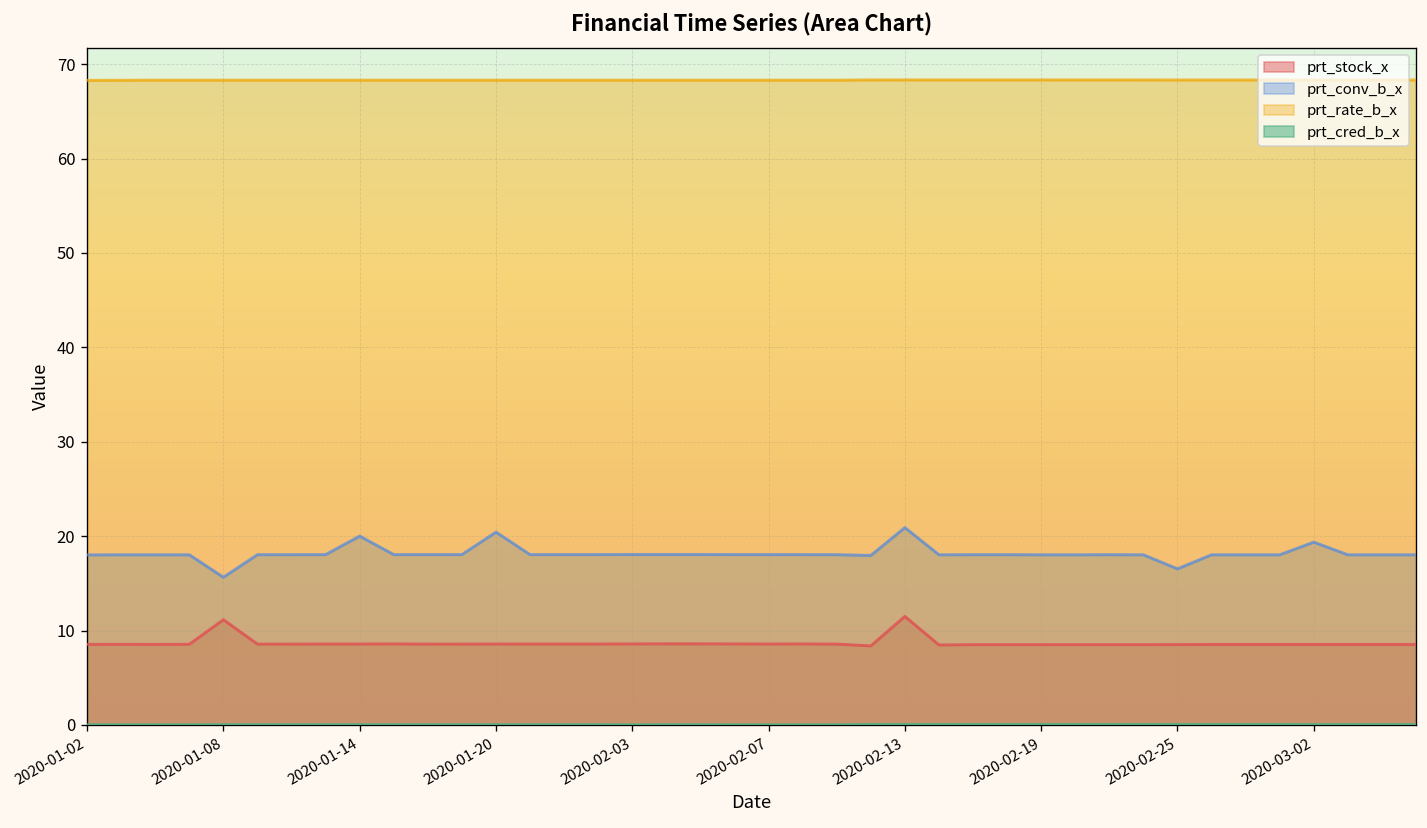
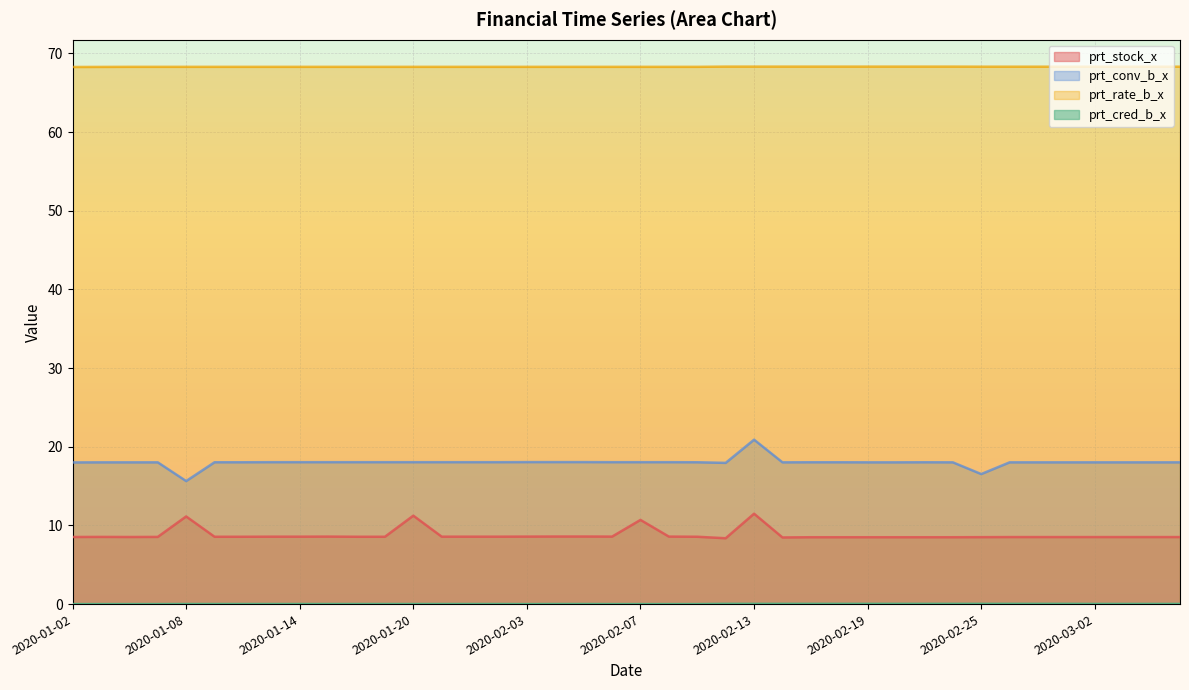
prt_conv_b_x, 2020-01-14: 20 -> 18
prt_stock_x, 2020-01-20: 9 -> 11
prt_conv_b_x, 2020-01-20: 20 -> 18
prt_stock_x, 2020-02-07: 9 -> 11
prt_conv_b_x, 2020-03-02: 19 -> 18
